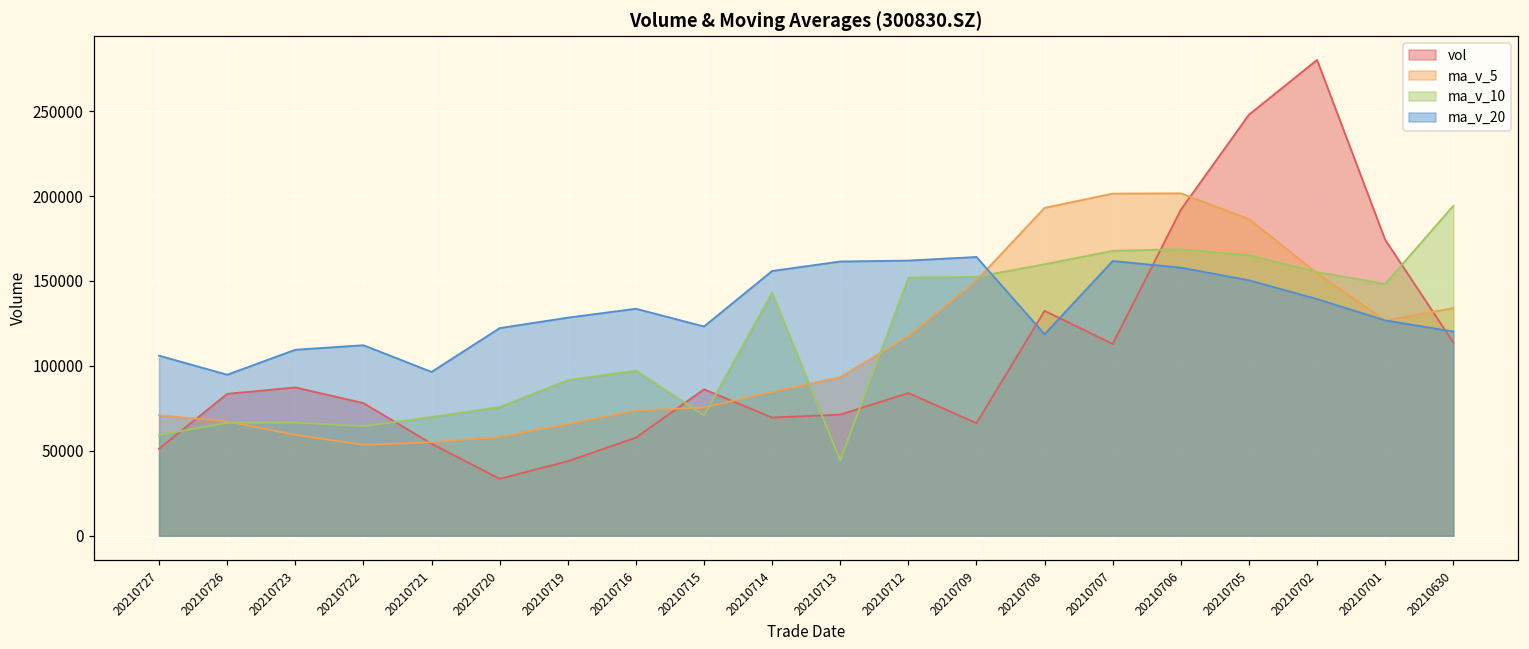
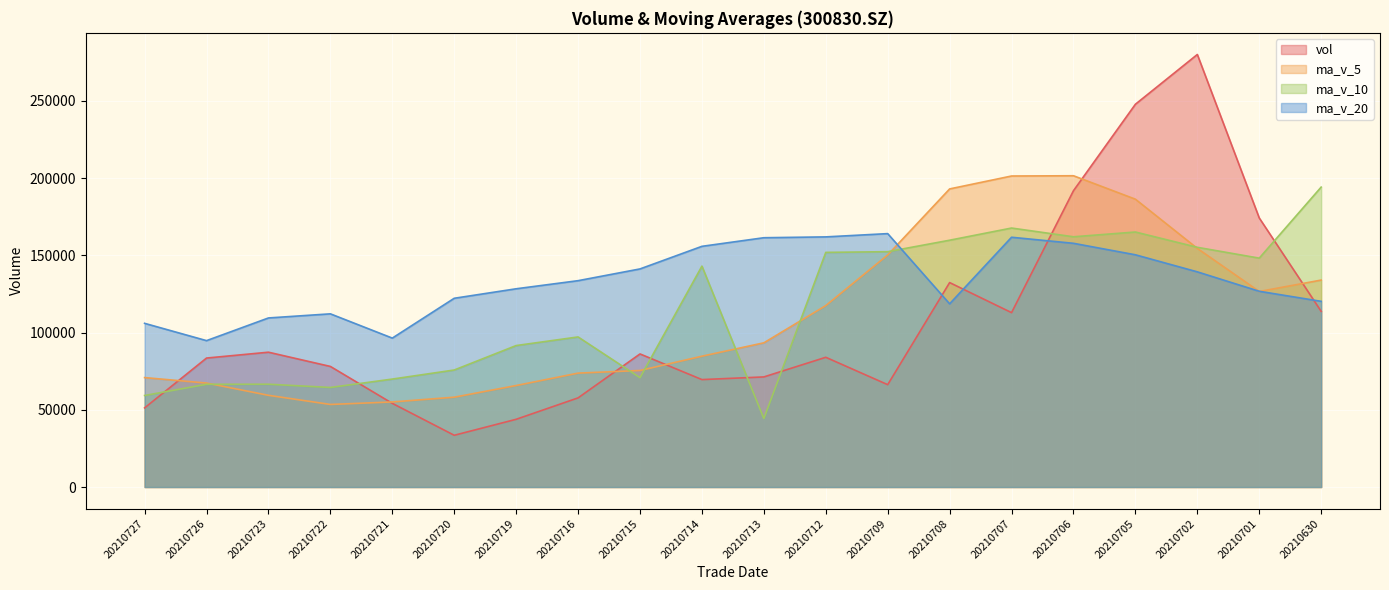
ma_v_20, 20210715: 123000 -> 141000
ma_v_10, 20210706: 169000 -> 162000
